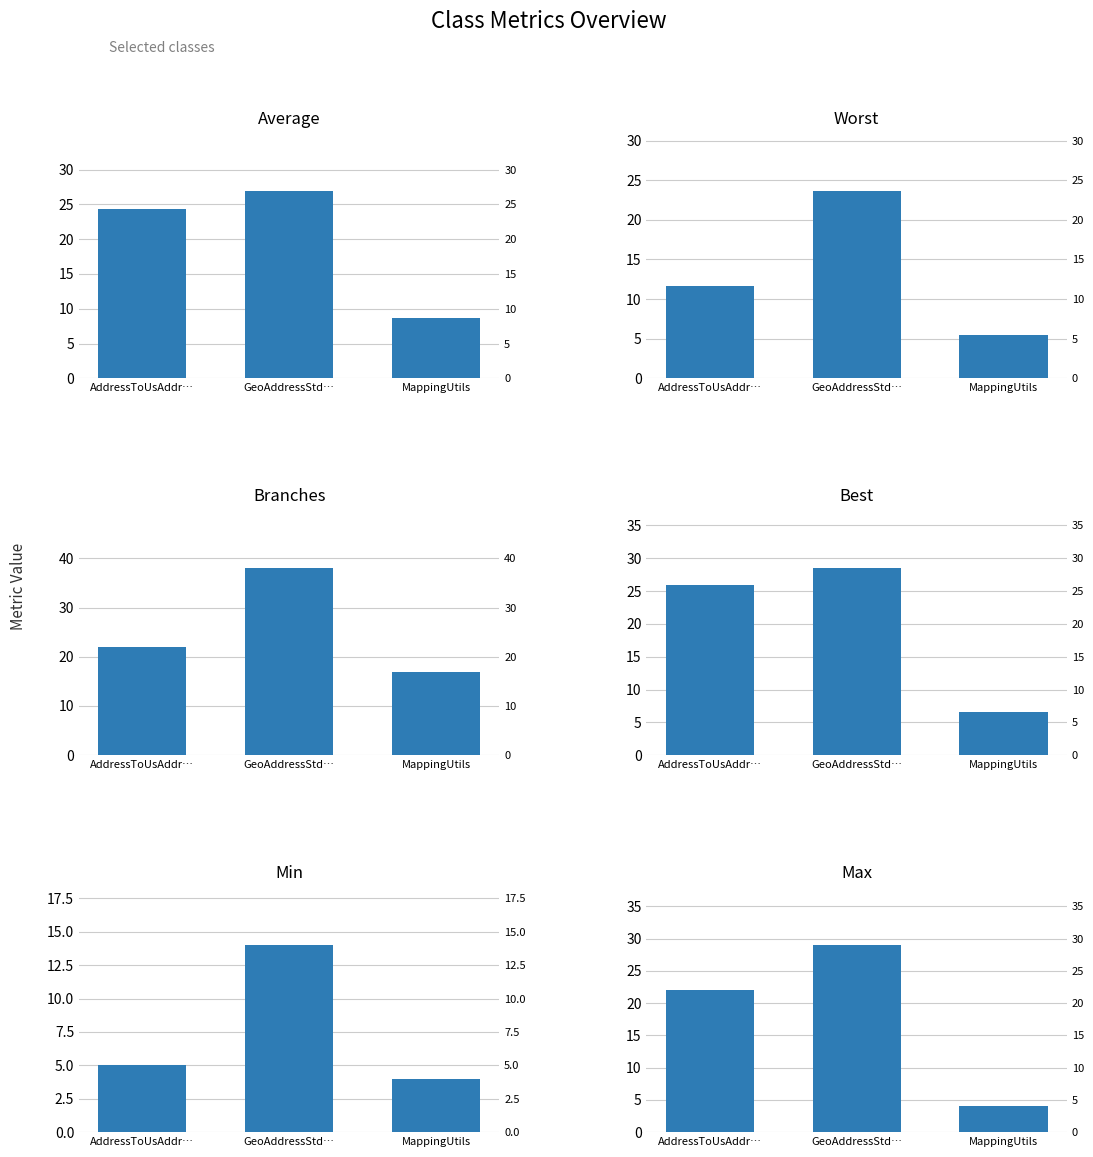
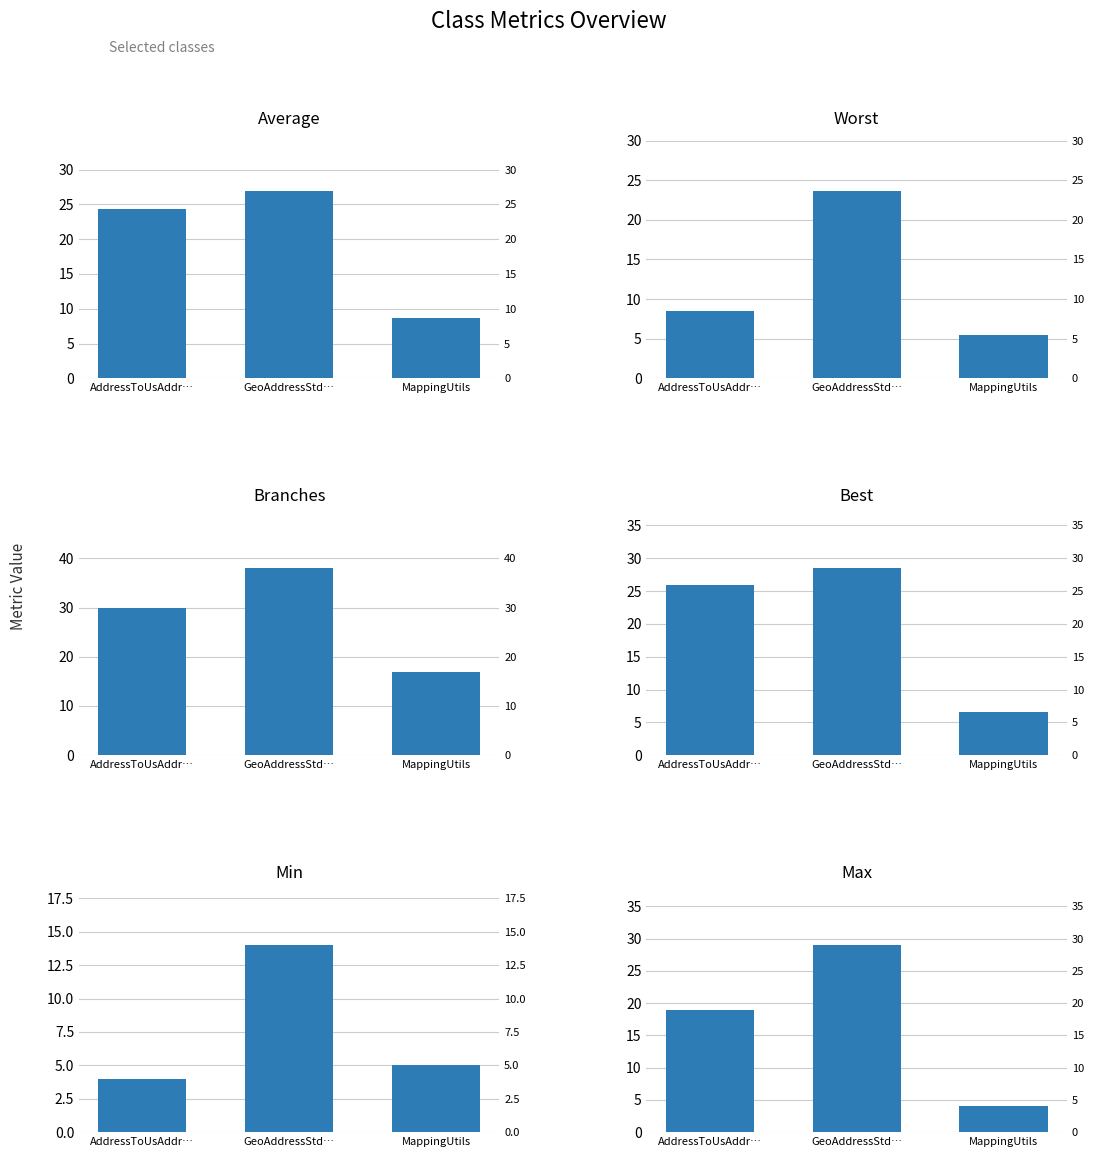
Worst, AddressToUsAddr…: 12 -> 9
Branches, AddressToUsAddr…: 22 -> 30
Min, AddressToUsAddr…: 5 -> 4
Min, MappingUtils: 4 -> 5
Max, AddressToUsAddr…: 22 -> 19
